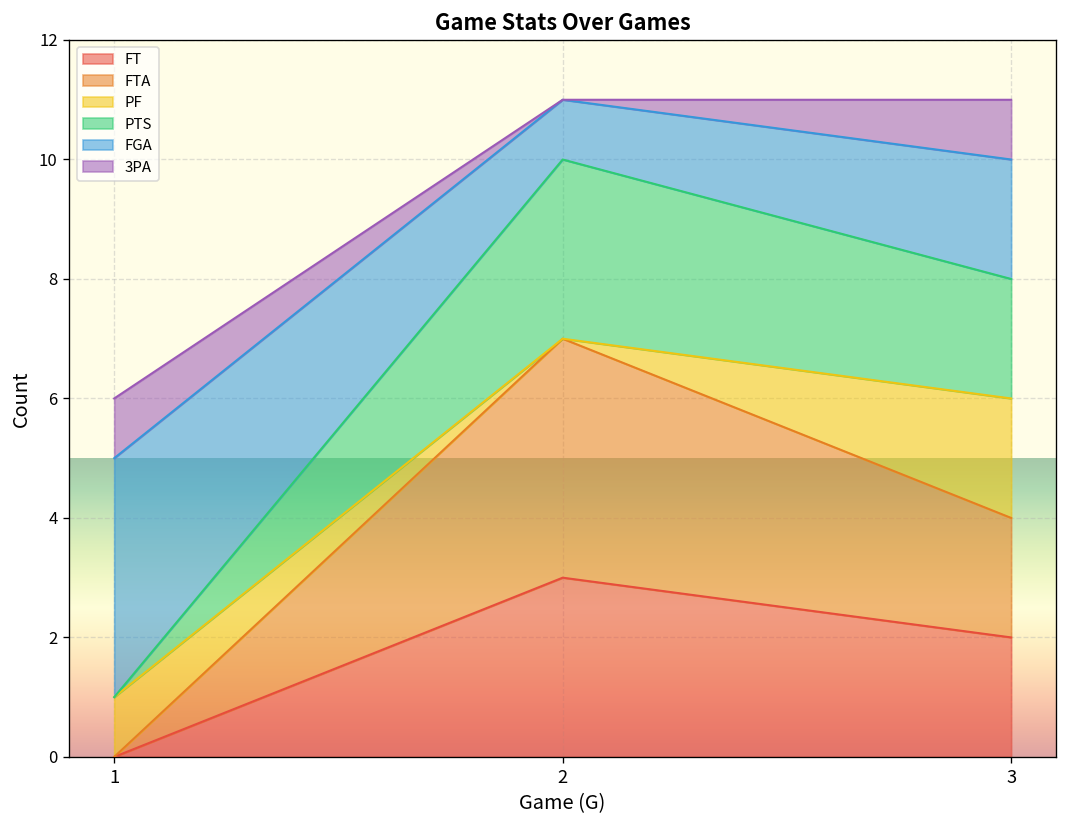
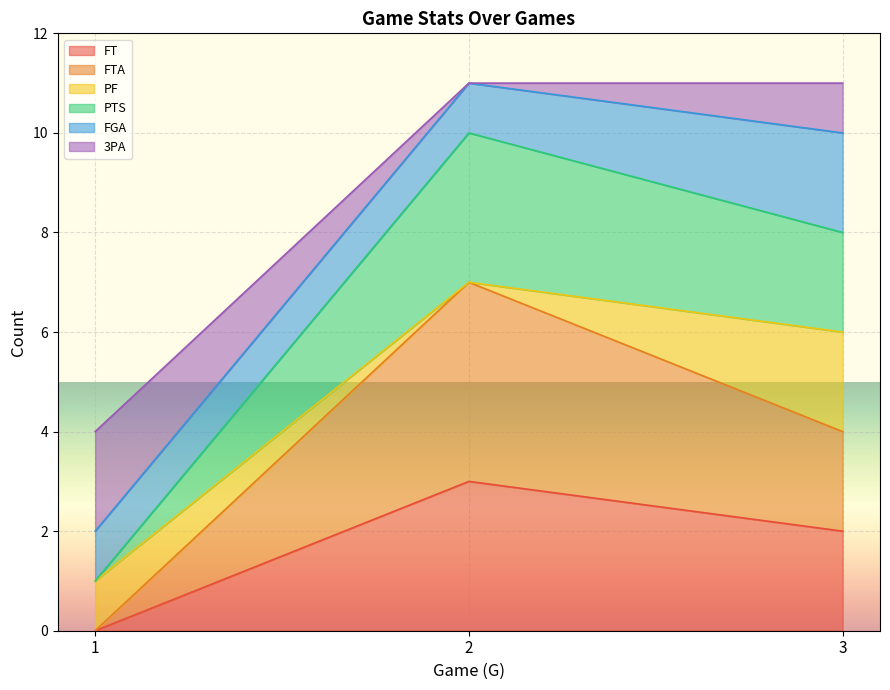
FGA, 1: 4 -> 1
3PA, 1: 1 -> 2
